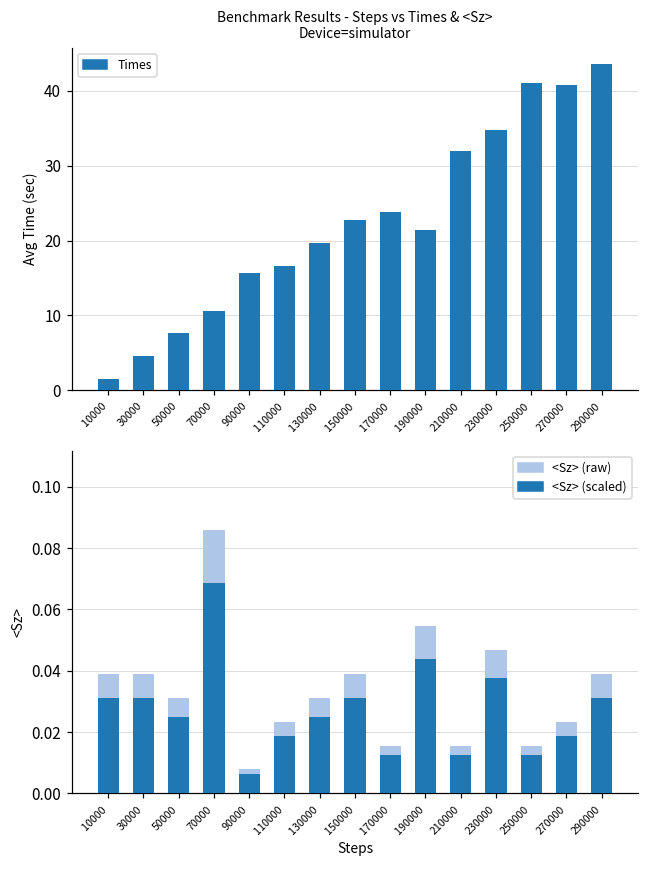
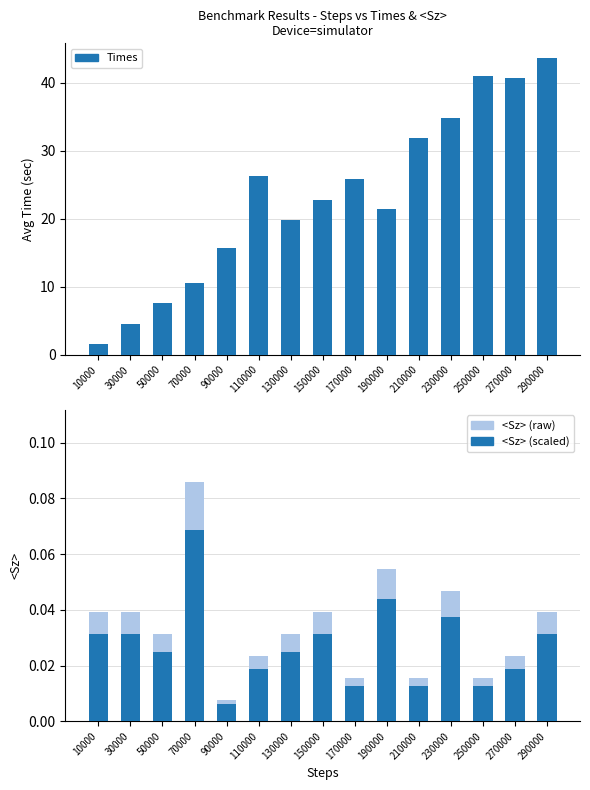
Benchmark Results - Steps vs Times & <Sz> Device=simulator, 110000: 17 -> 26
Benchmark Results - Steps vs Times & <Sz> Device=simulator, 170000: 24 -> 26
